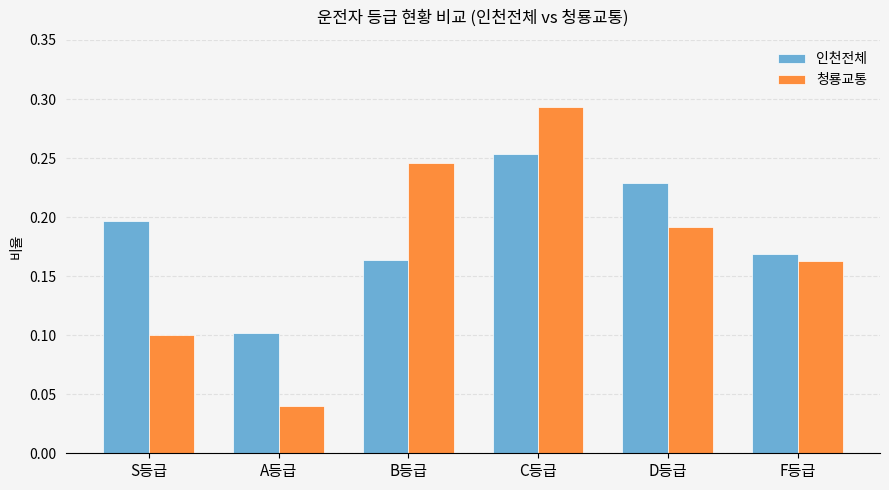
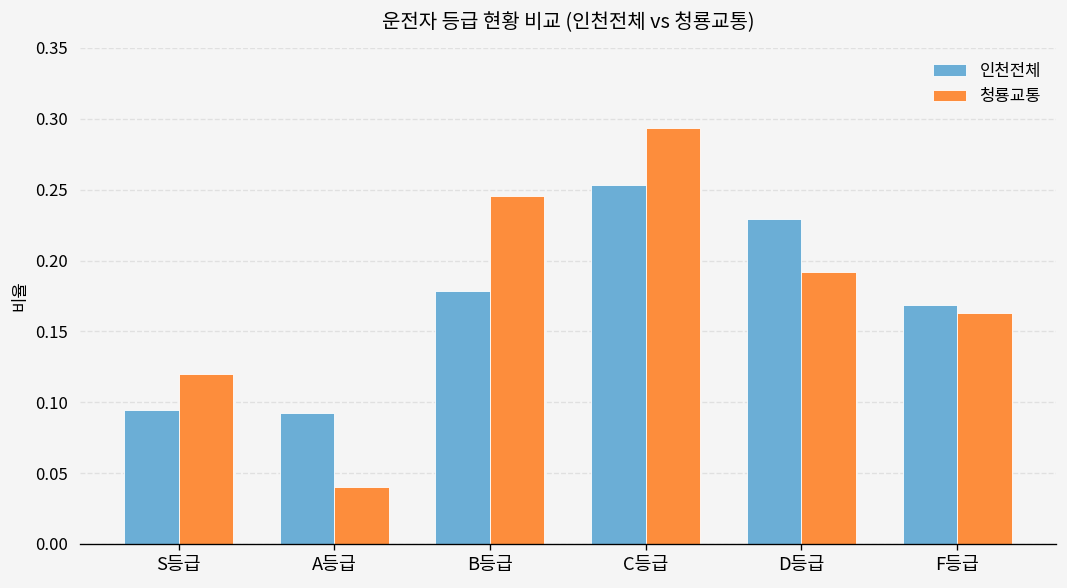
인천전체, S등급: 0.197 -> 0.095
청룡교통, S등급: 0.10 -> 0.12
인천전체, A등급: 0.102 -> 0.093
인천전체, B등급: 0.164 -> 0.178
